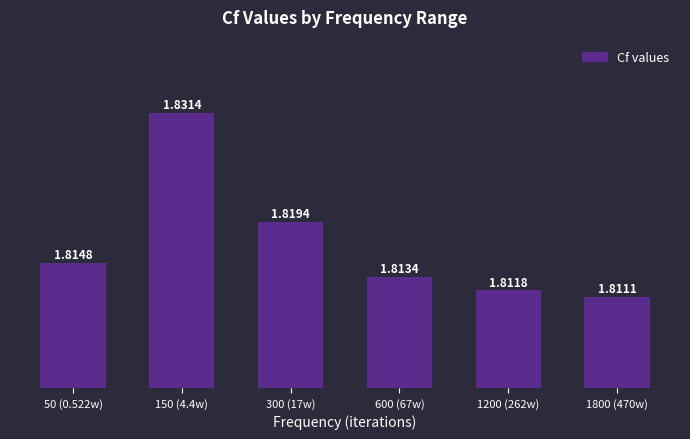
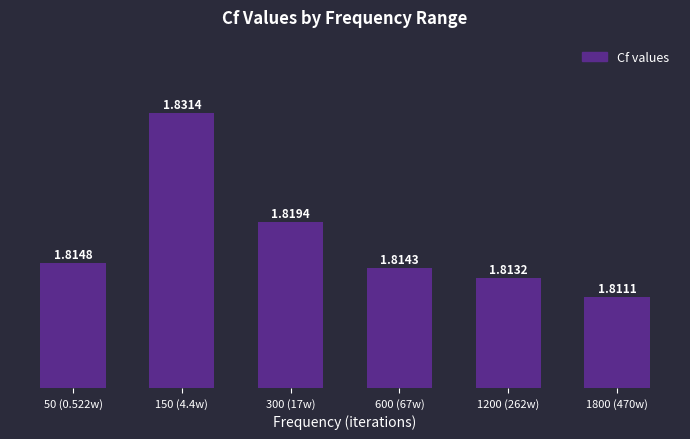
600 (67w): 1.8134 -> 1.8143
1200 (262w): 1.8118 -> 1.8132
